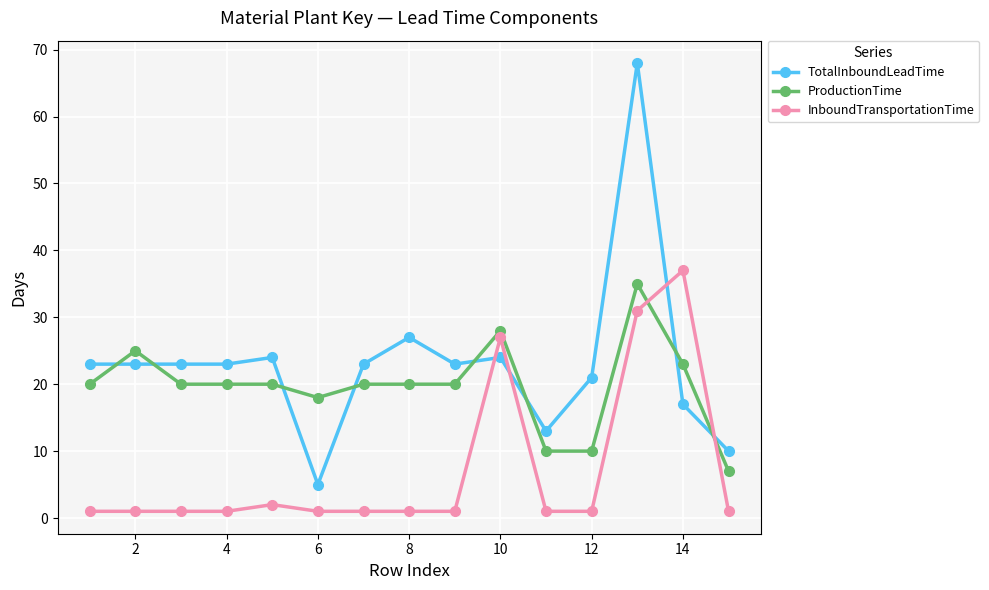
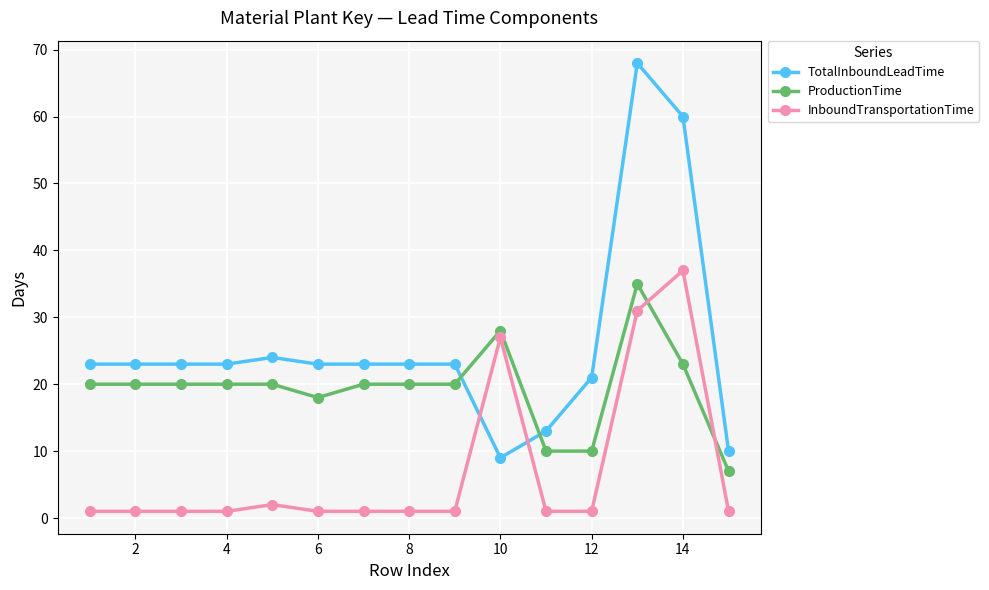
ProductionTime, 2: 25 -> 20
TotalInboundLeadTime, 6: 5 -> 23
TotalInboundLeadTime, 8: 27 -> 23
TotalInboundLeadTime, 10: 24 -> 9
TotalInboundLeadTime, 14: 17 -> 60
